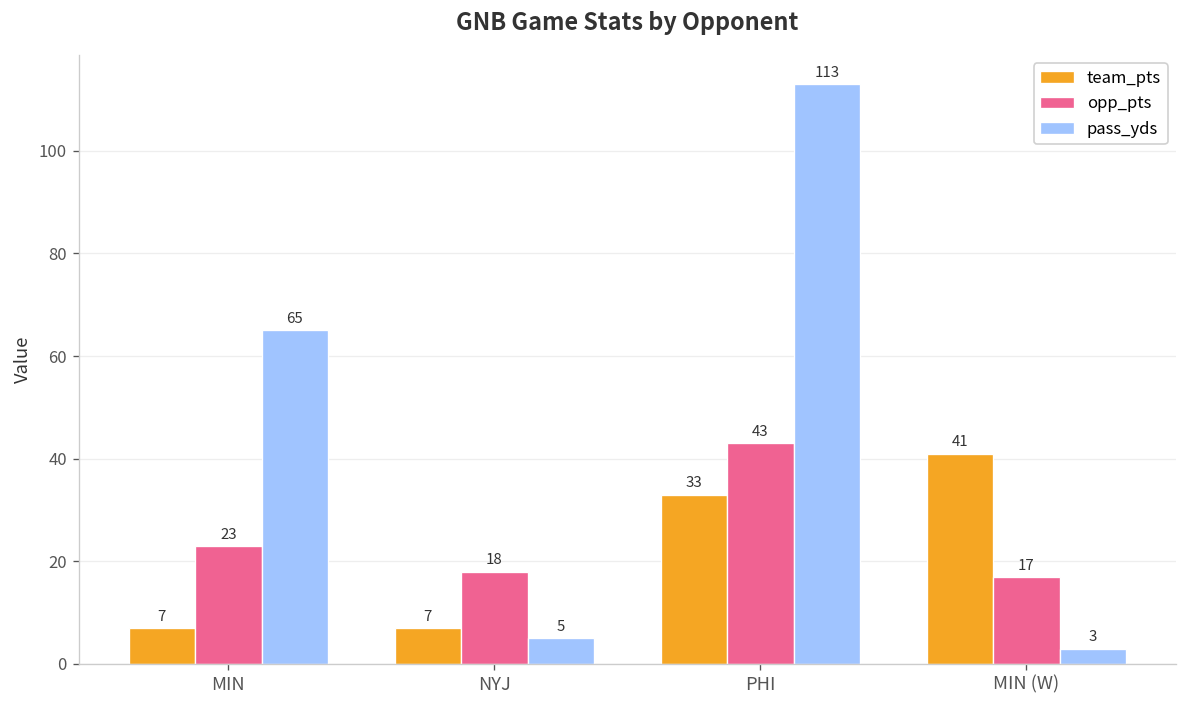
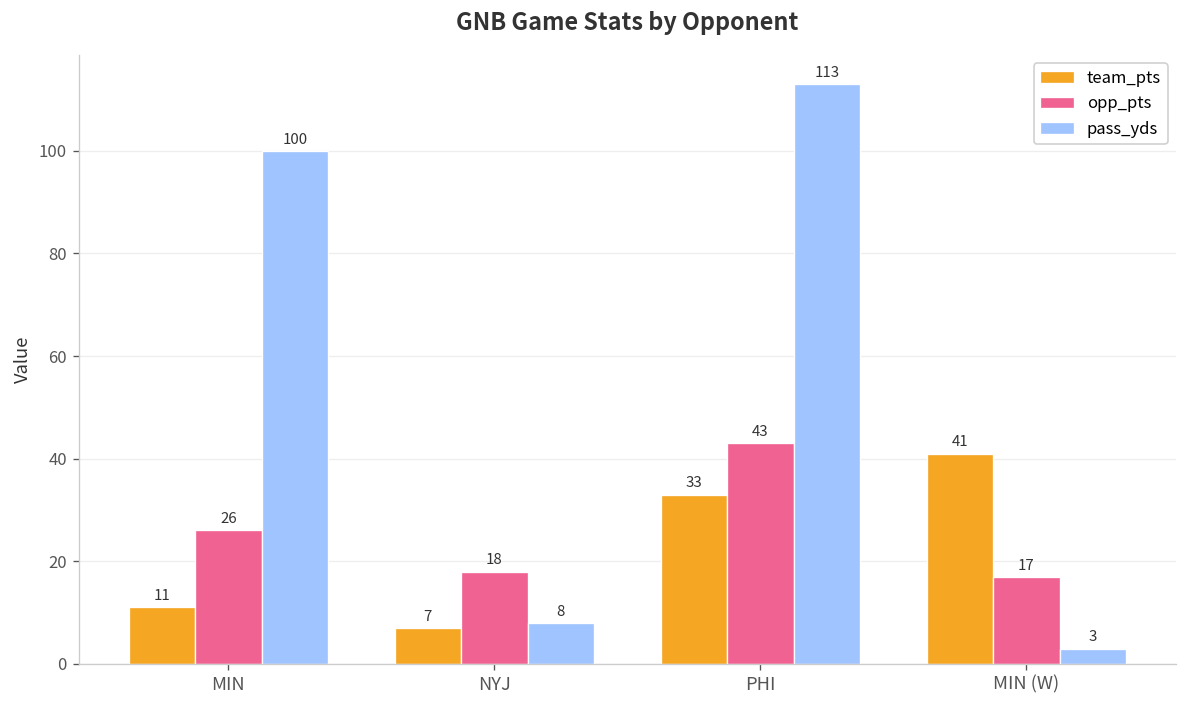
team_pts, MIN: 7 -> 11
opp_pts, MIN: 23 -> 26
pass_yds, MIN: 65 -> 100
pass_yds, NYJ: 5 -> 8
